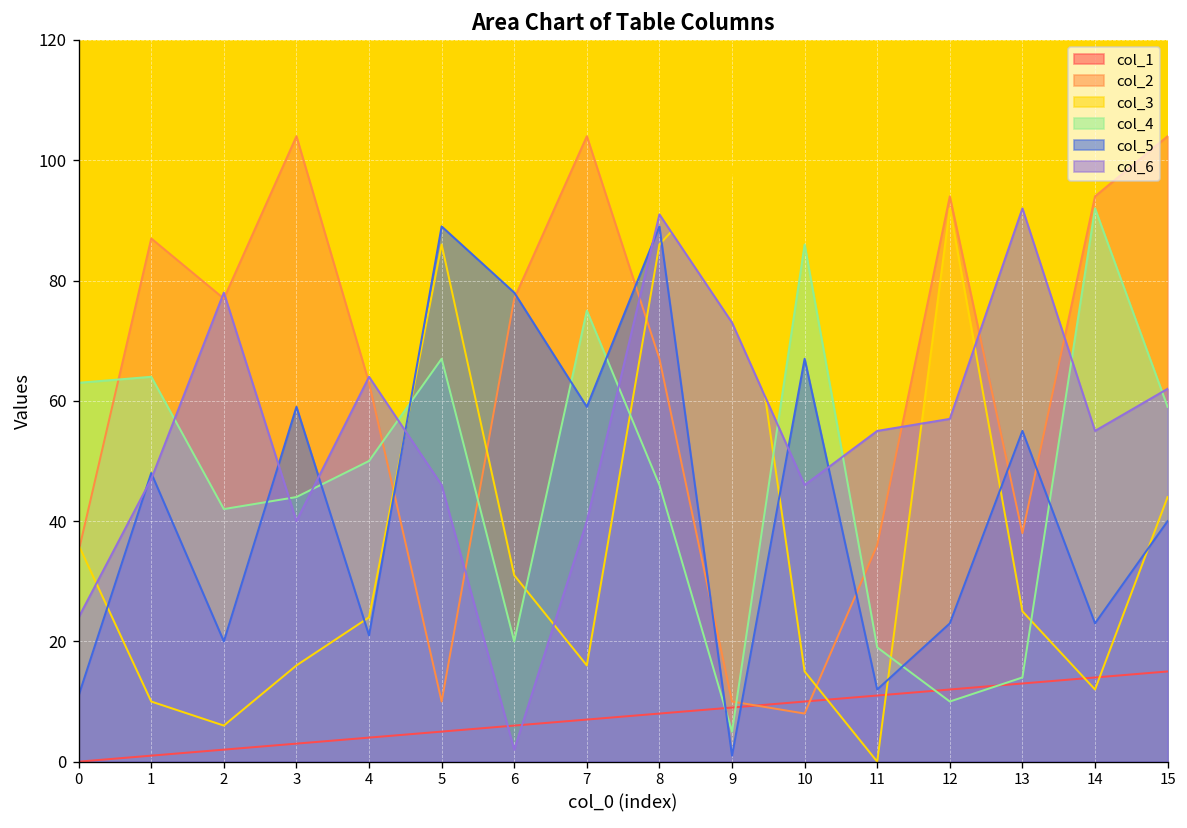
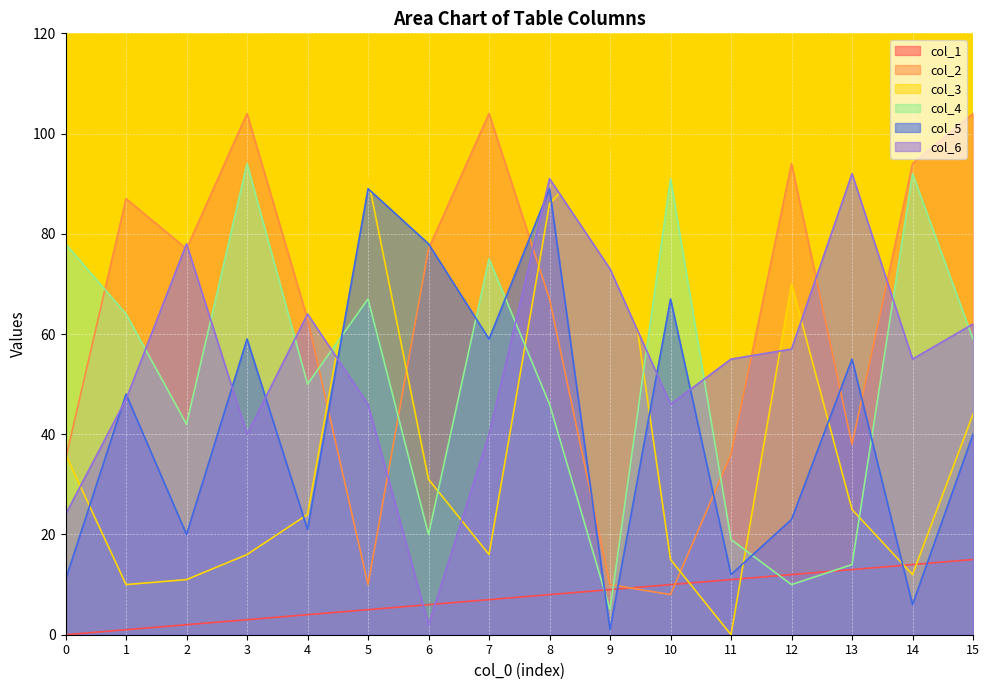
col_4, 0: 63 -> 78
col_3, 2: 6 -> 11
col_4, 3: 44 -> 94
col_3, 5: 86 -> 91
col_4, 10: 86 -> 91
col_3, 12: 92 -> 70
col_5, 14: 23 -> 6
